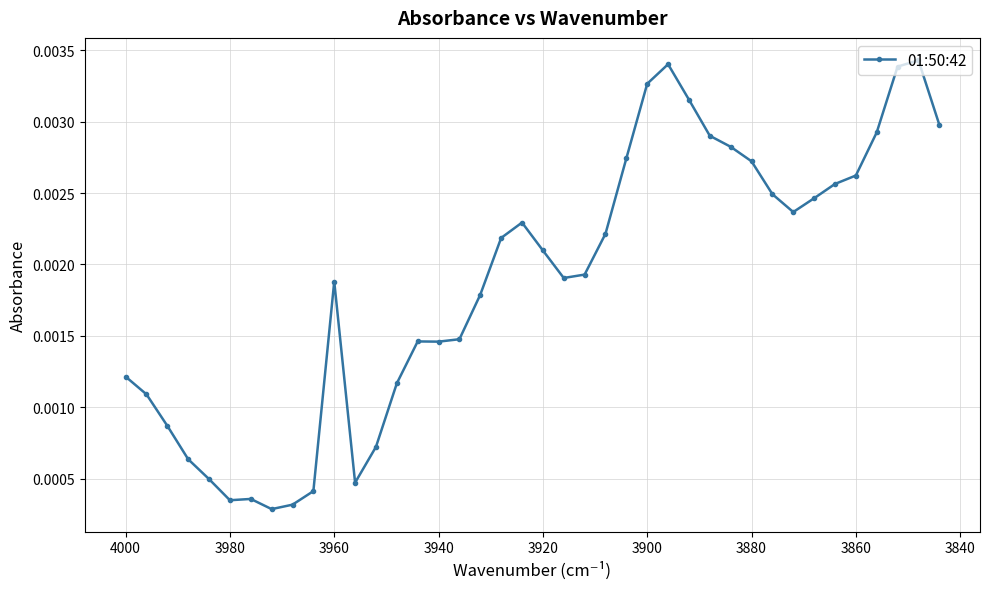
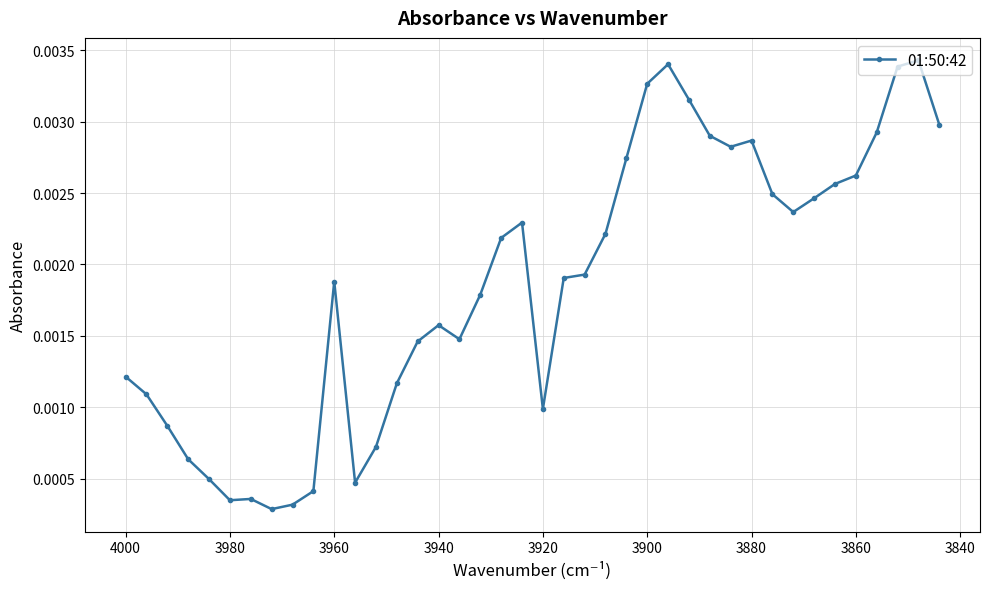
3940: 0.00146 -> 0.00157
3920: 0.00210 -> 0.00099
3880: 0.00272 -> 0.00287
